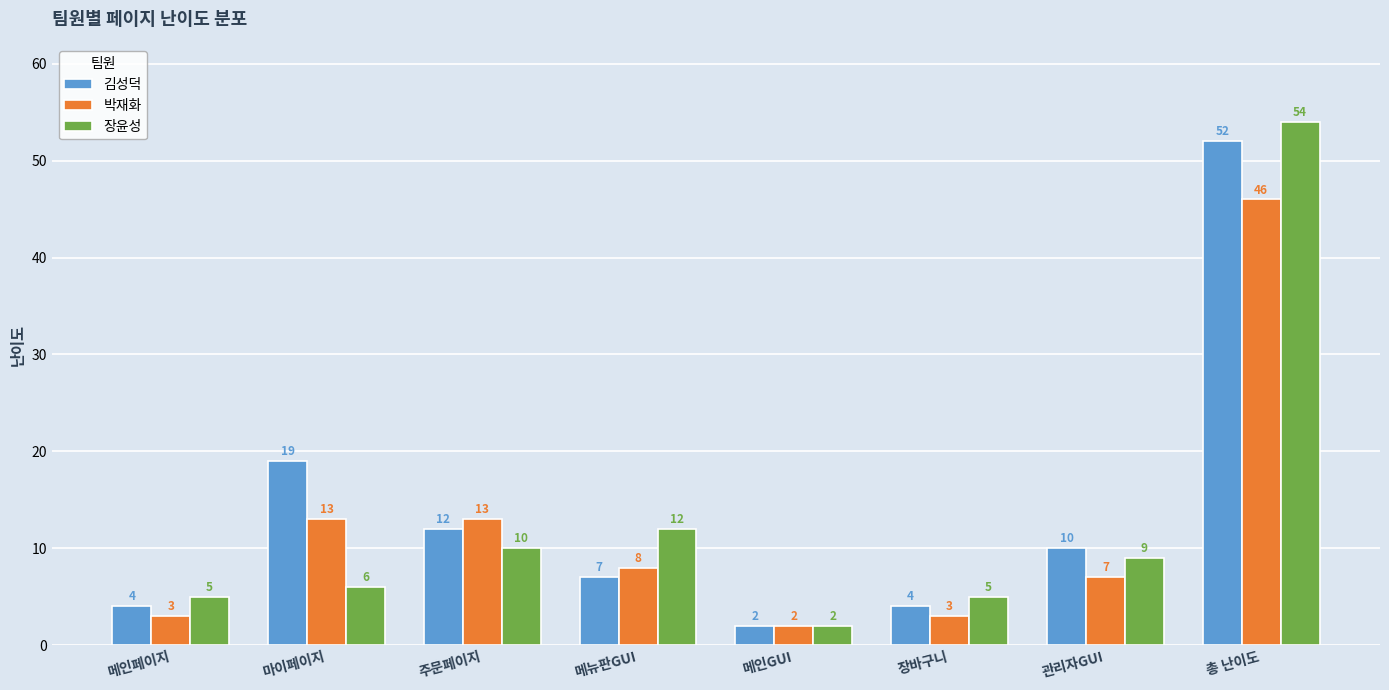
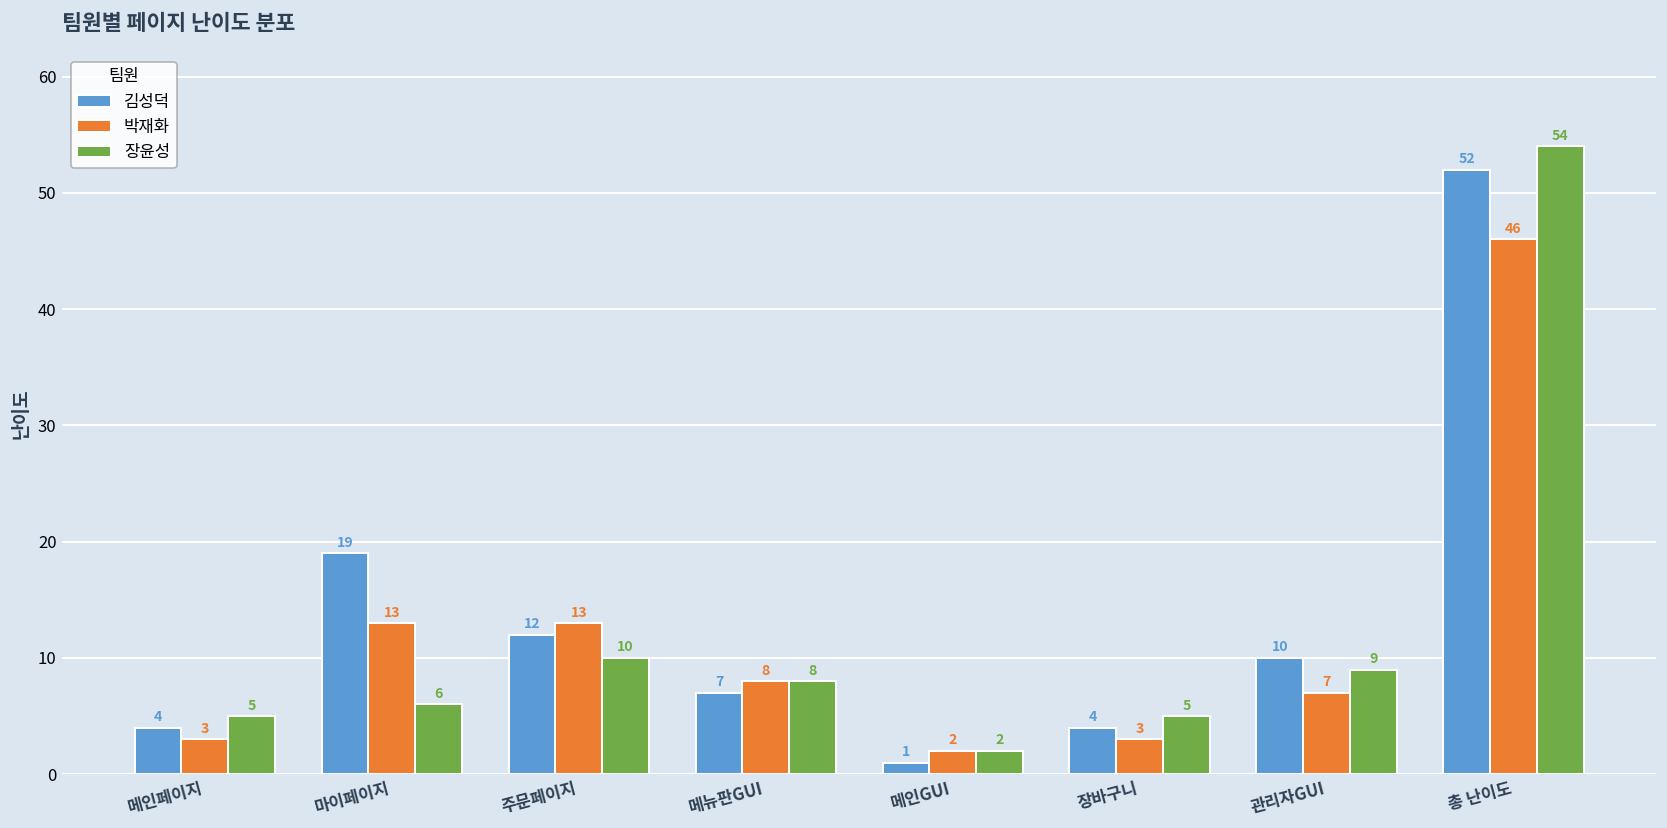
장윤성, 메뉴판GUI: 12 -> 8
김성덕, 메인GUI: 2 -> 1
